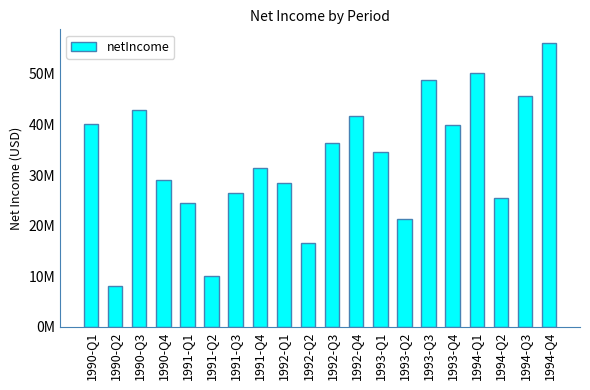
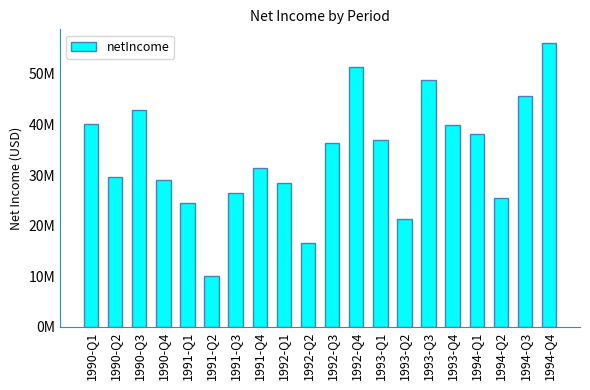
1990-Q2: 8000000 -> 30000000
1992-Q4: 42000000 -> 51000000
1993-Q1: 35000000 -> 37000000
1994-Q1: 50000000 -> 38000000
